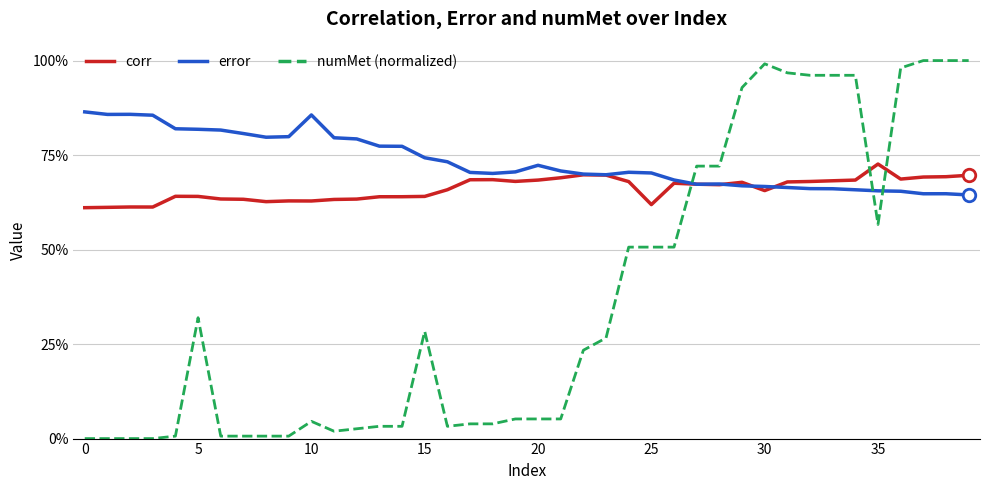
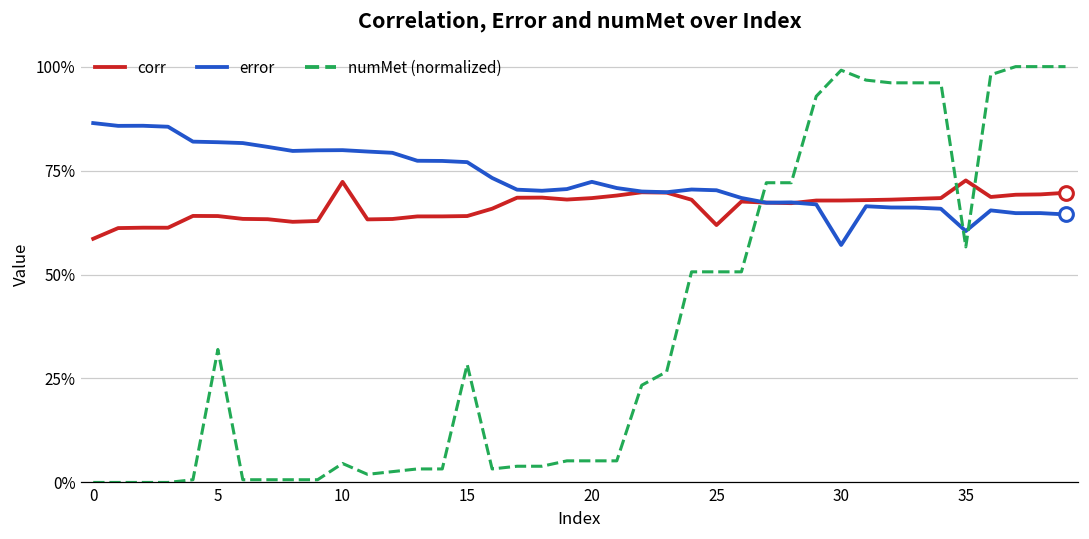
corr, 0: 61% -> 59%
corr, 10: 63% -> 72%
error, 10: 86% -> 80%
error, 15: 74% -> 77%
corr, 30: 66% -> 68%
error, 30: 67% -> 57%
error, 35: 66% -> 60%
